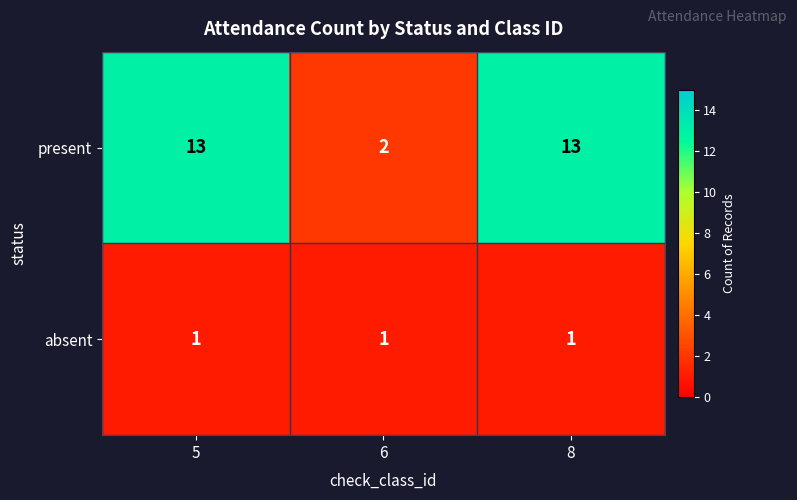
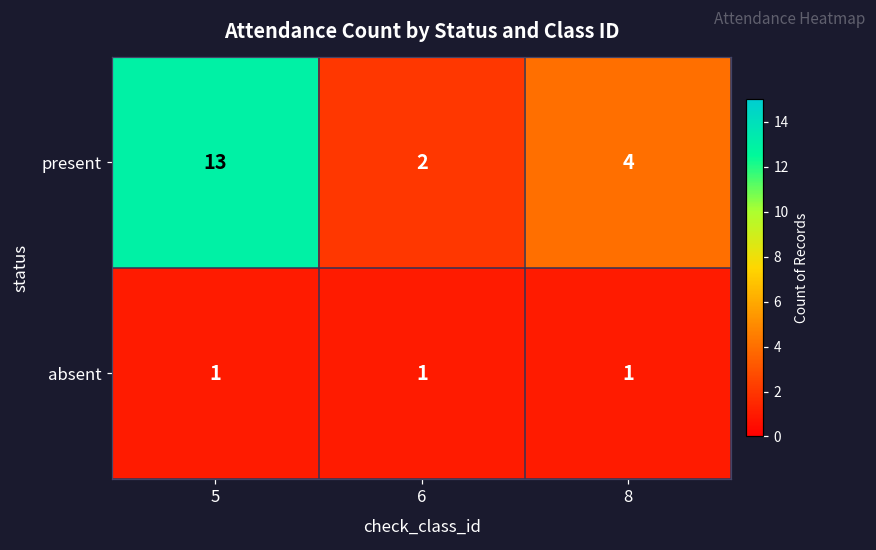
present, 8: 13 -> 4
